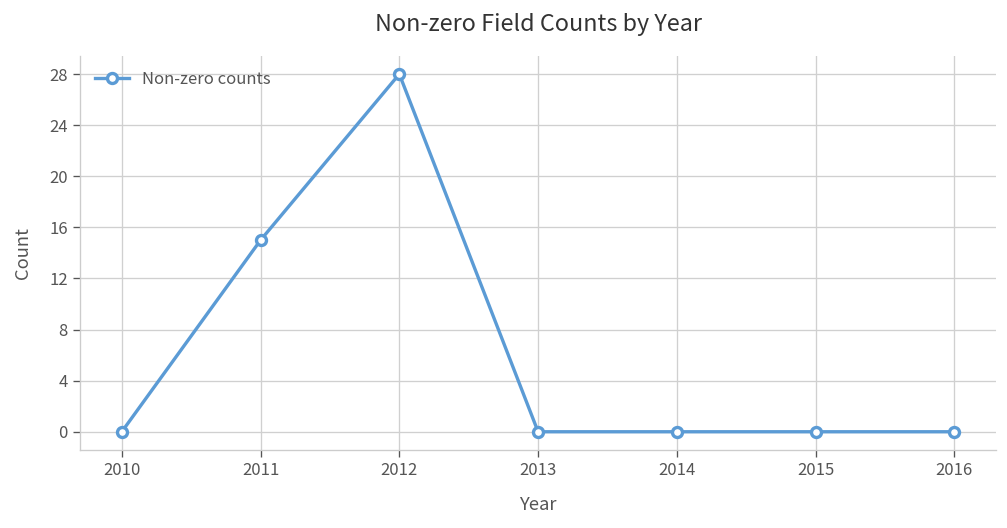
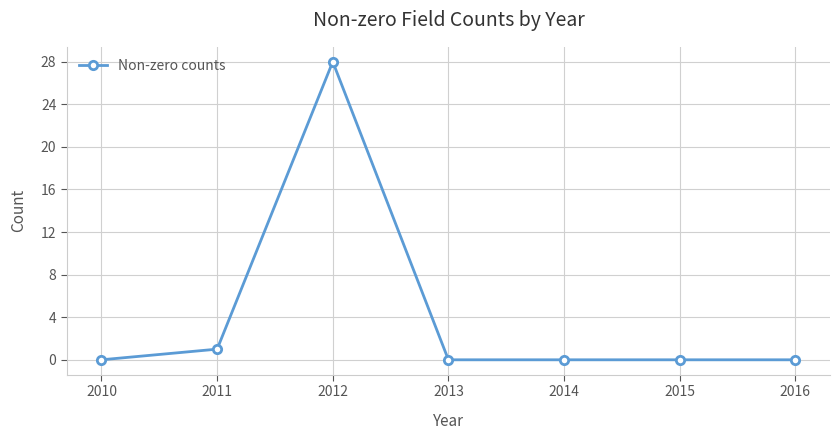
2011: 15 -> 1
